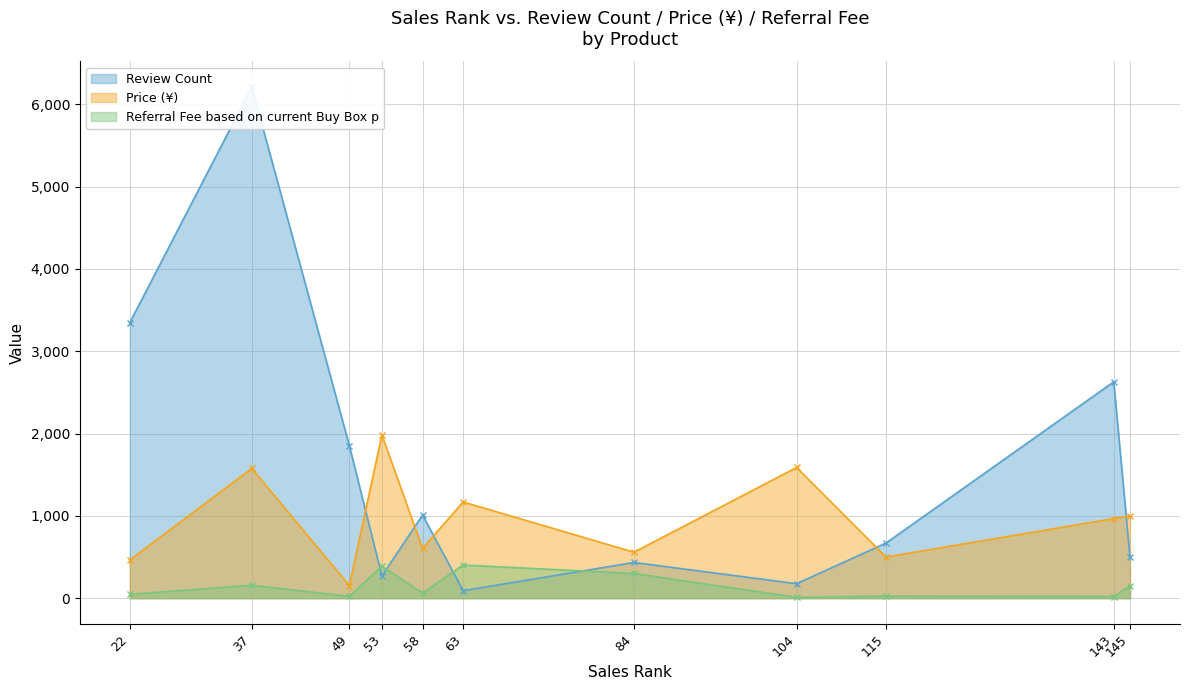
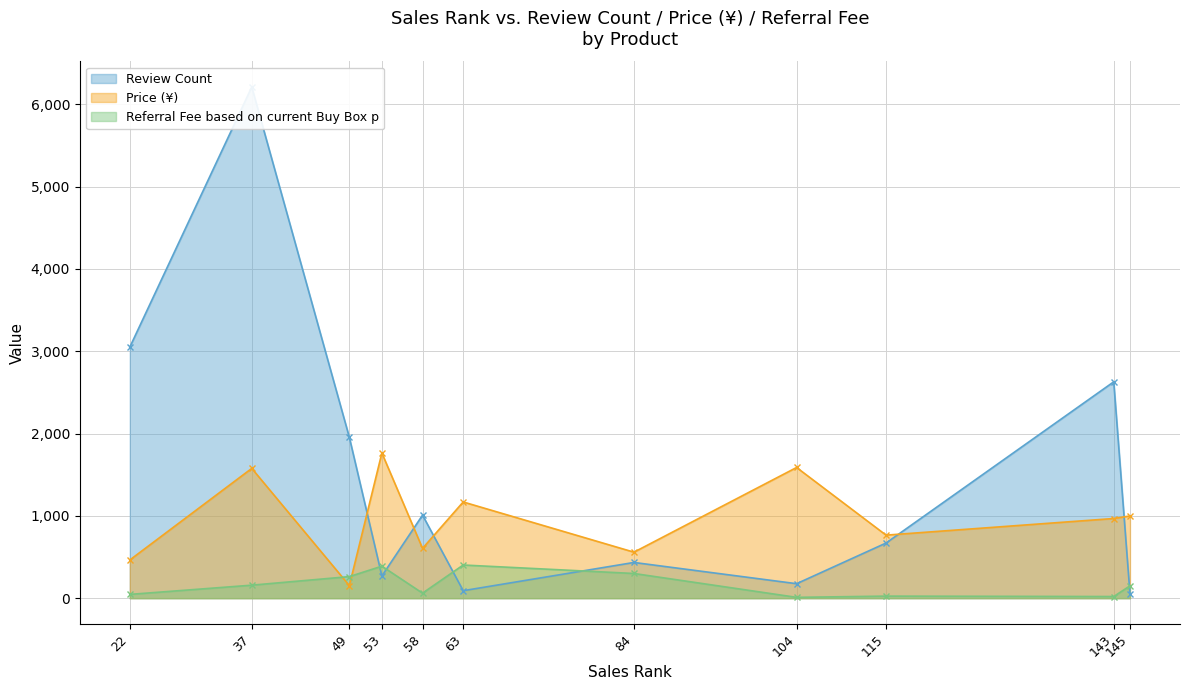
Review Count, 22: 3,300 -> 3,100
Review Count, 49: 1,900 -> 2,000
Referral Fee based on current Buy Box p, 49: 0 -> 300
Price (¥), 53: 2,000 -> 1,800
Price (¥), 115: 500 -> 800
Review Count, 145: 500 -> 100
